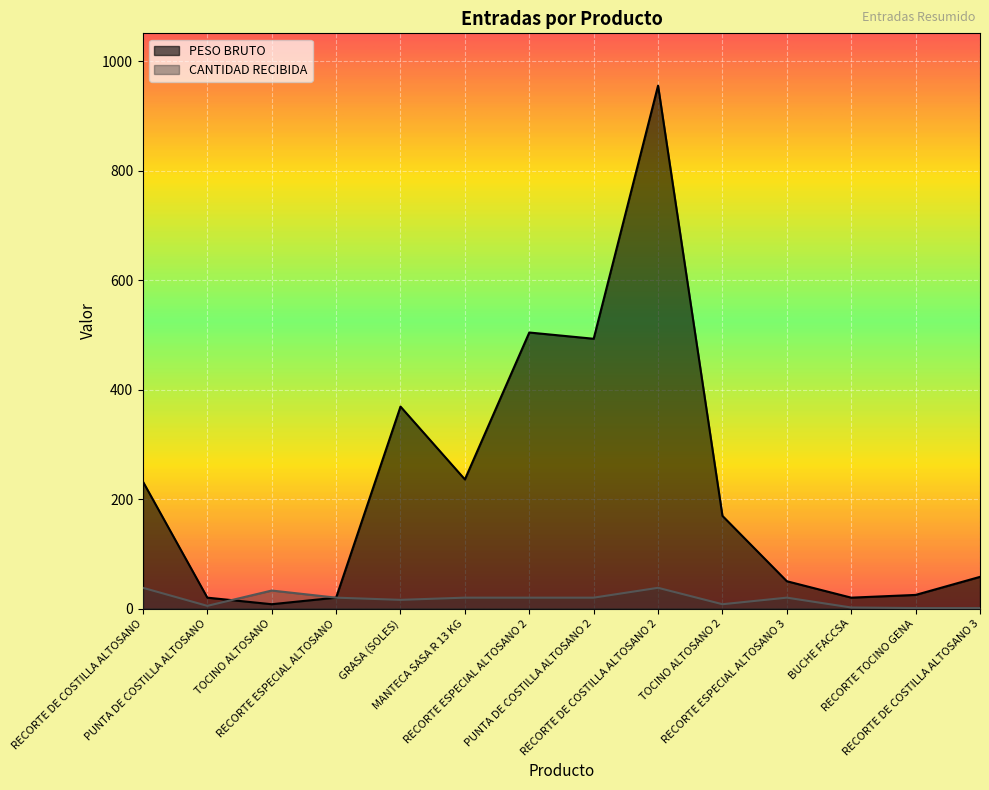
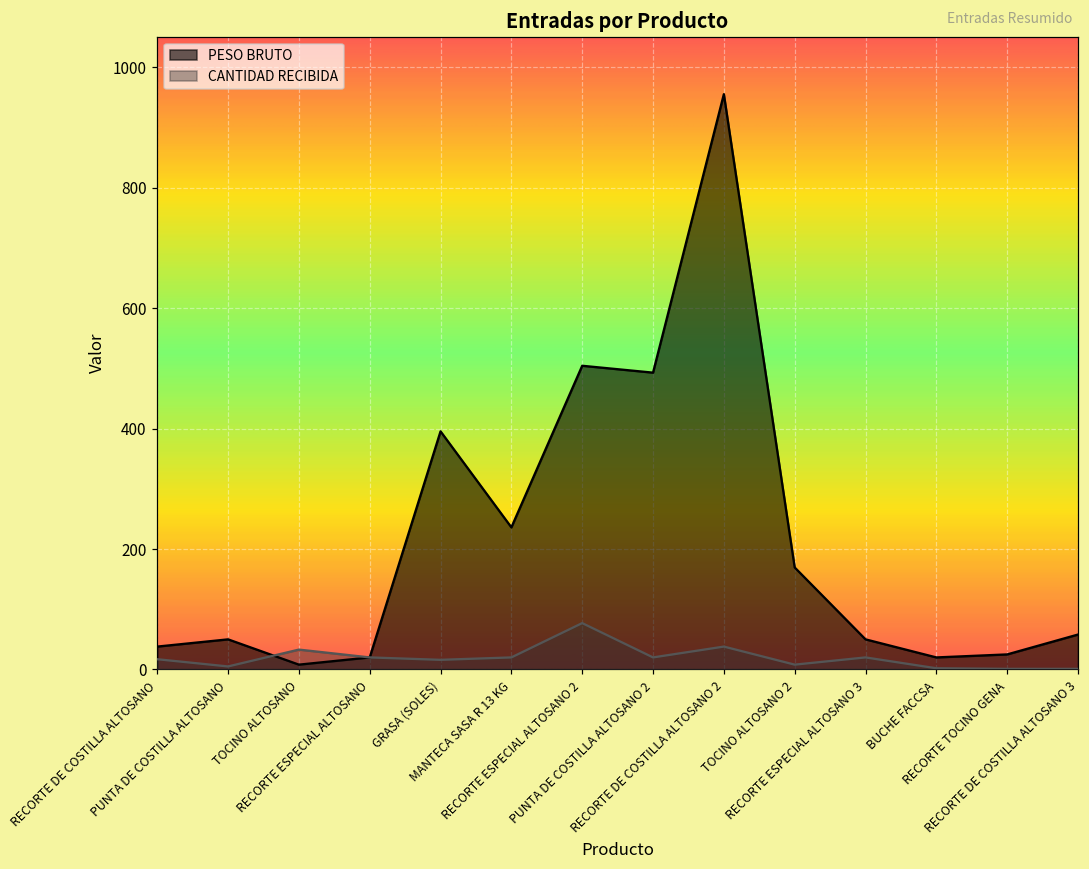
PESO BRUTO, RECORTE DE COSTILLA ALTOSANO: 230 -> 40
CANTIDAD RECIBIDA, RECORTE DE COSTILLA ALTOSANO: 40 -> 20
PESO BRUTO, PUNTA DE COSTILLA ALTOSANO: 20 -> 50
PESO BRUTO, GRASA (SOLES): 370 -> 400
CANTIDAD RECIBIDA, RECORTE ESPECIAL ALTOSANO 2: 20 -> 80
